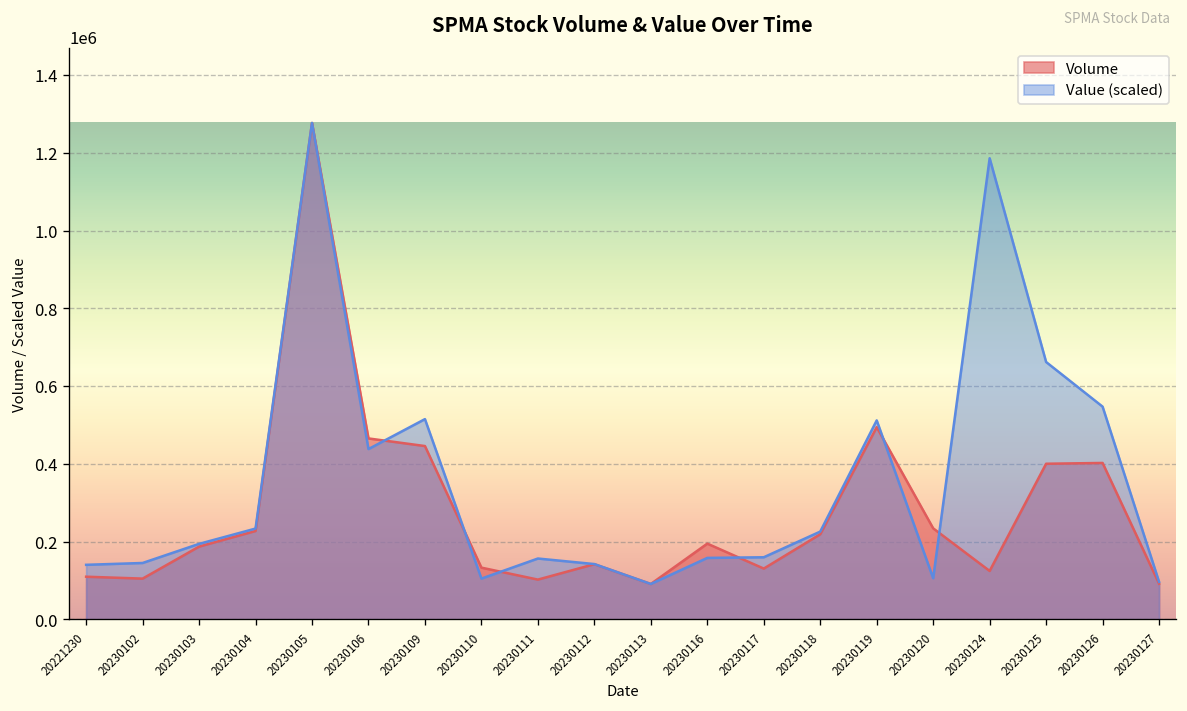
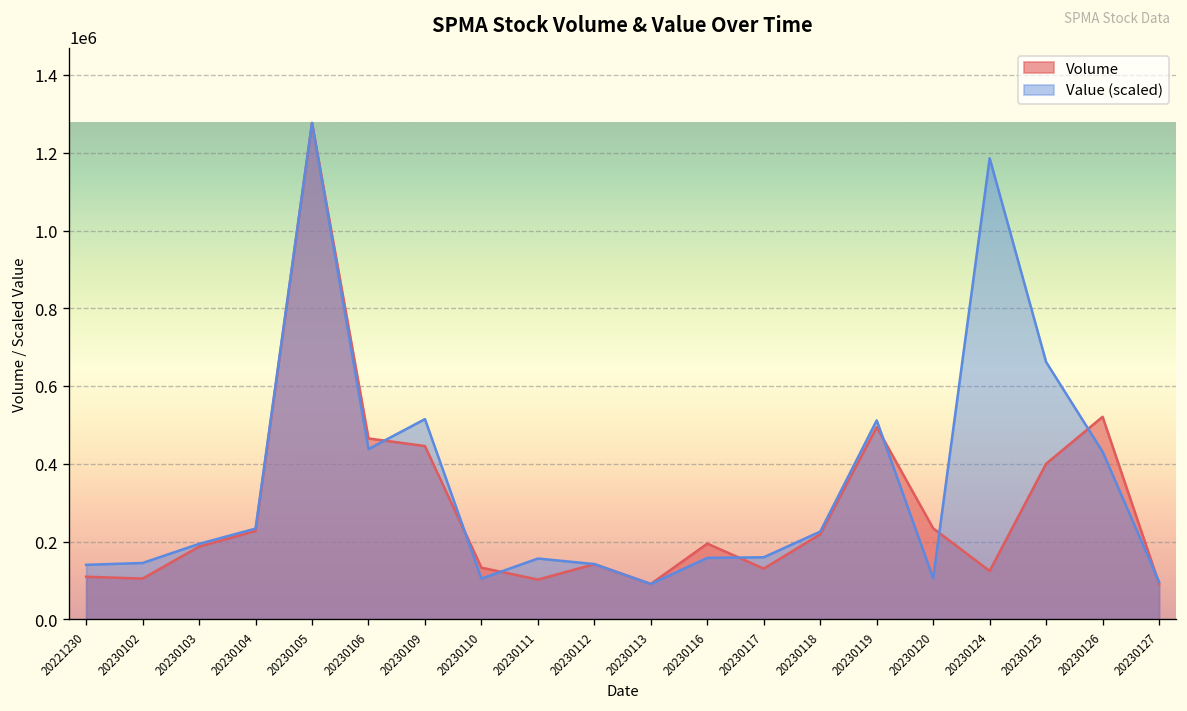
Volume, 20230126: 400000 -> 520000
Value (scaled), 20230126: 550000 -> 430000
